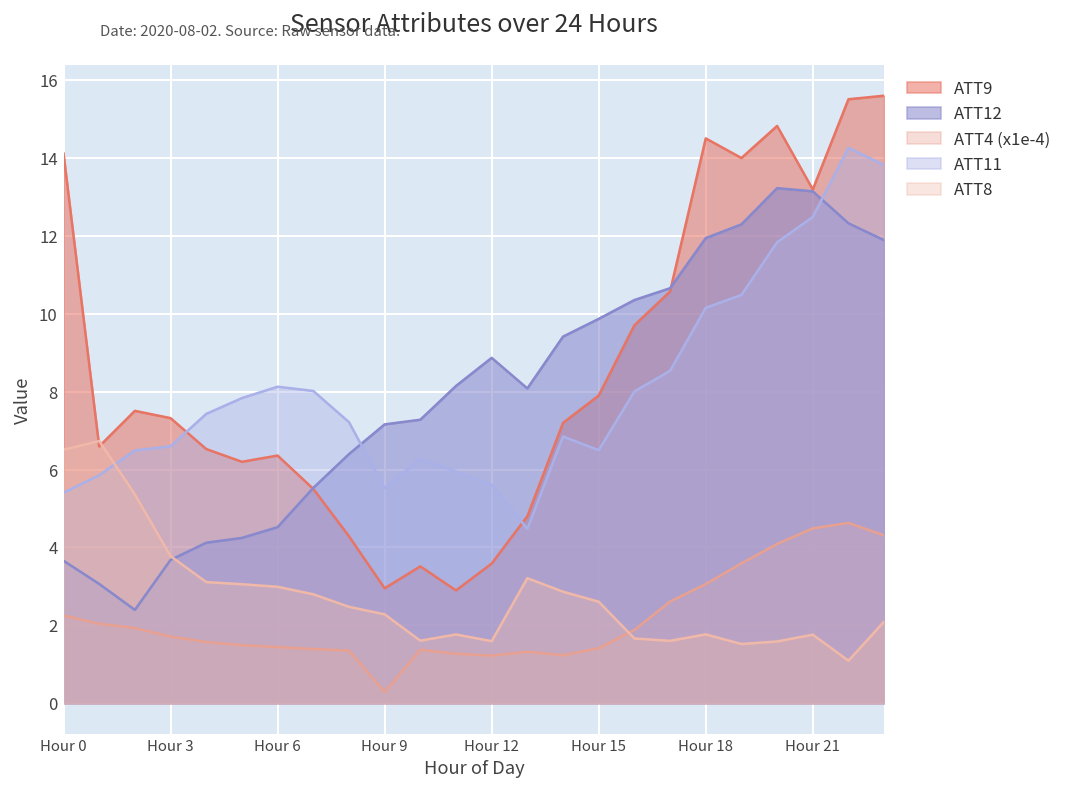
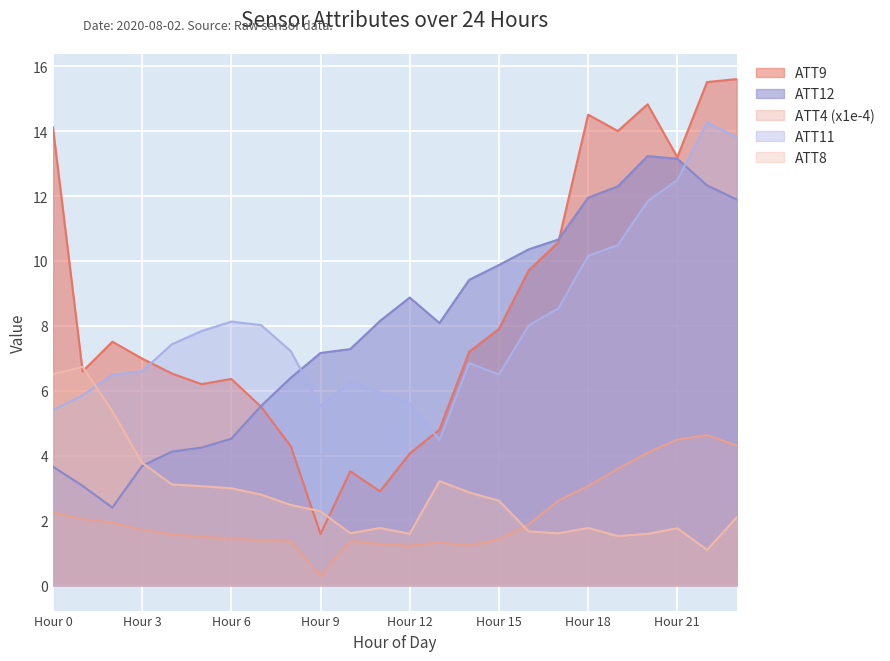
ATT9, Hour 3: 7.3 -> 7.0
ATT9, Hour 9: 2.9 -> 1.6
ATT9, Hour 12: 3.6 -> 4.1
